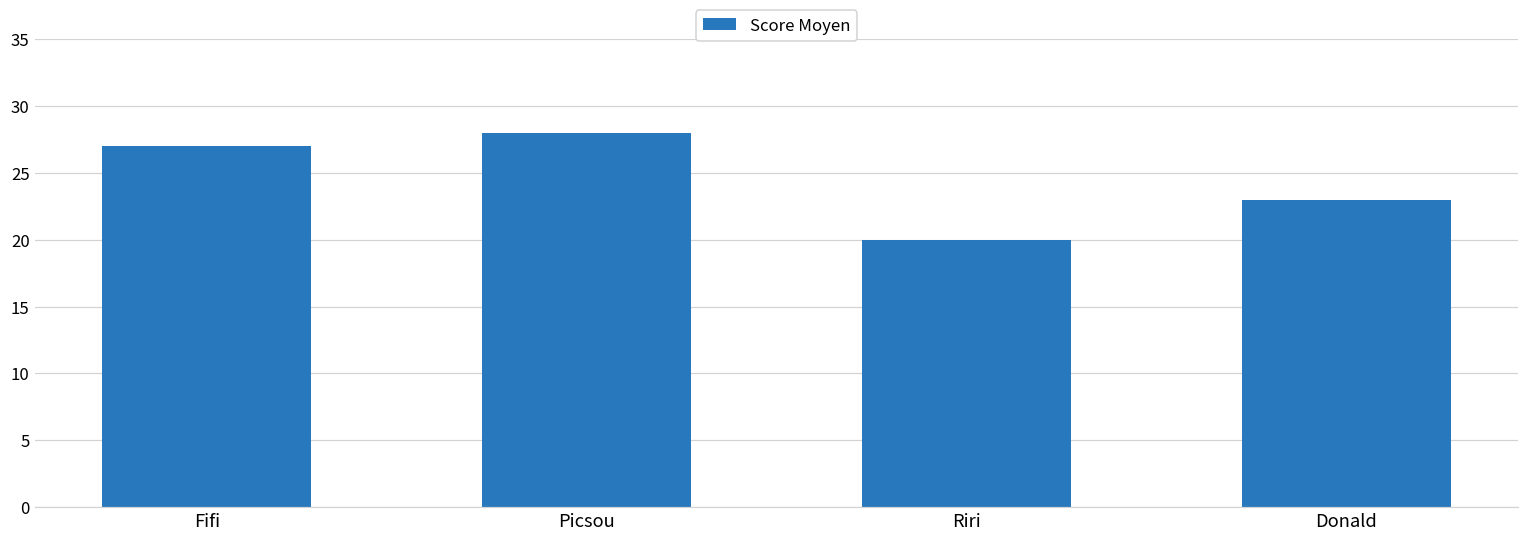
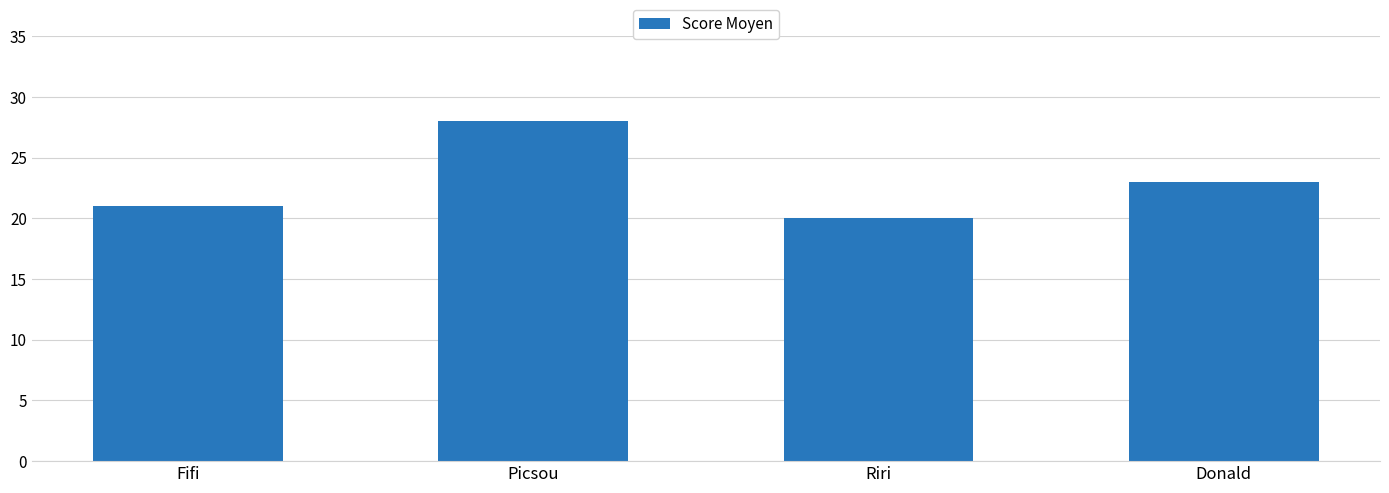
Fifi: 27 -> 21
